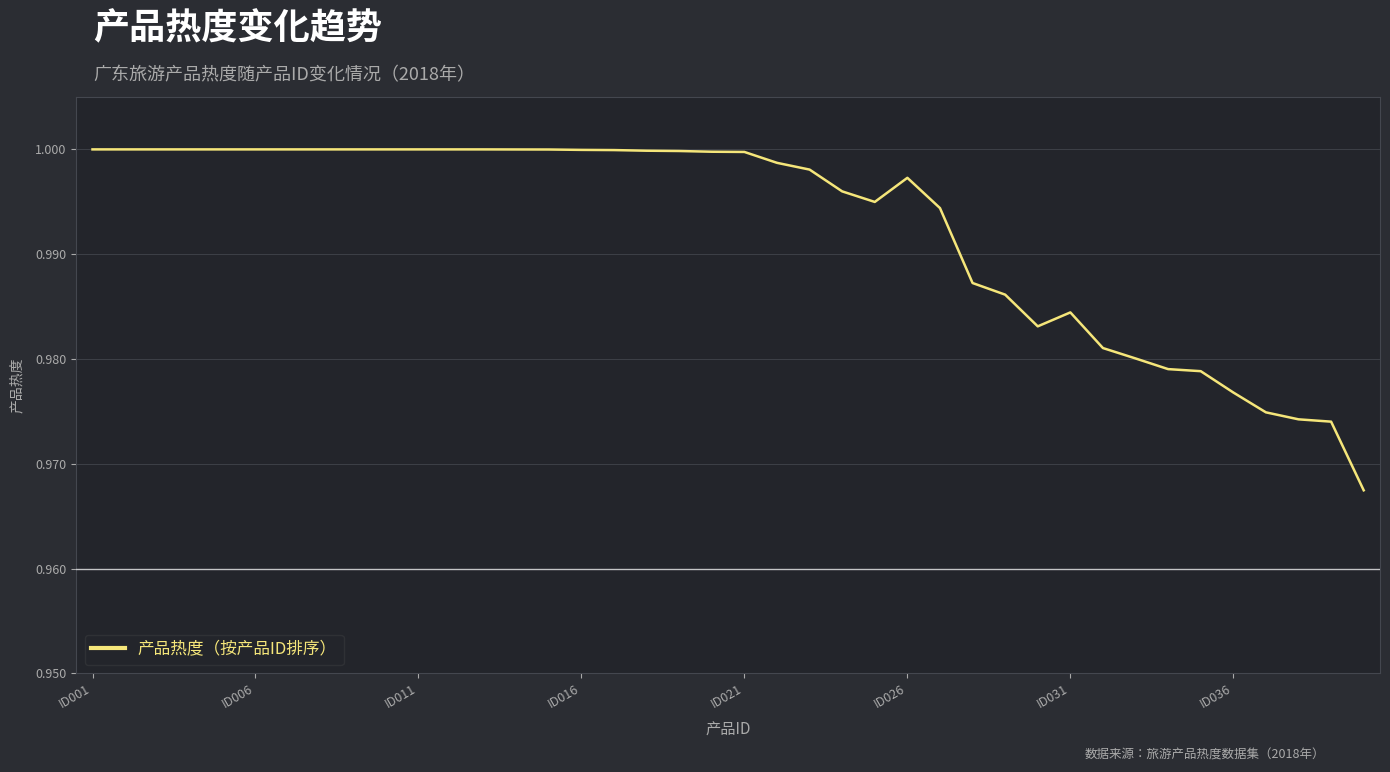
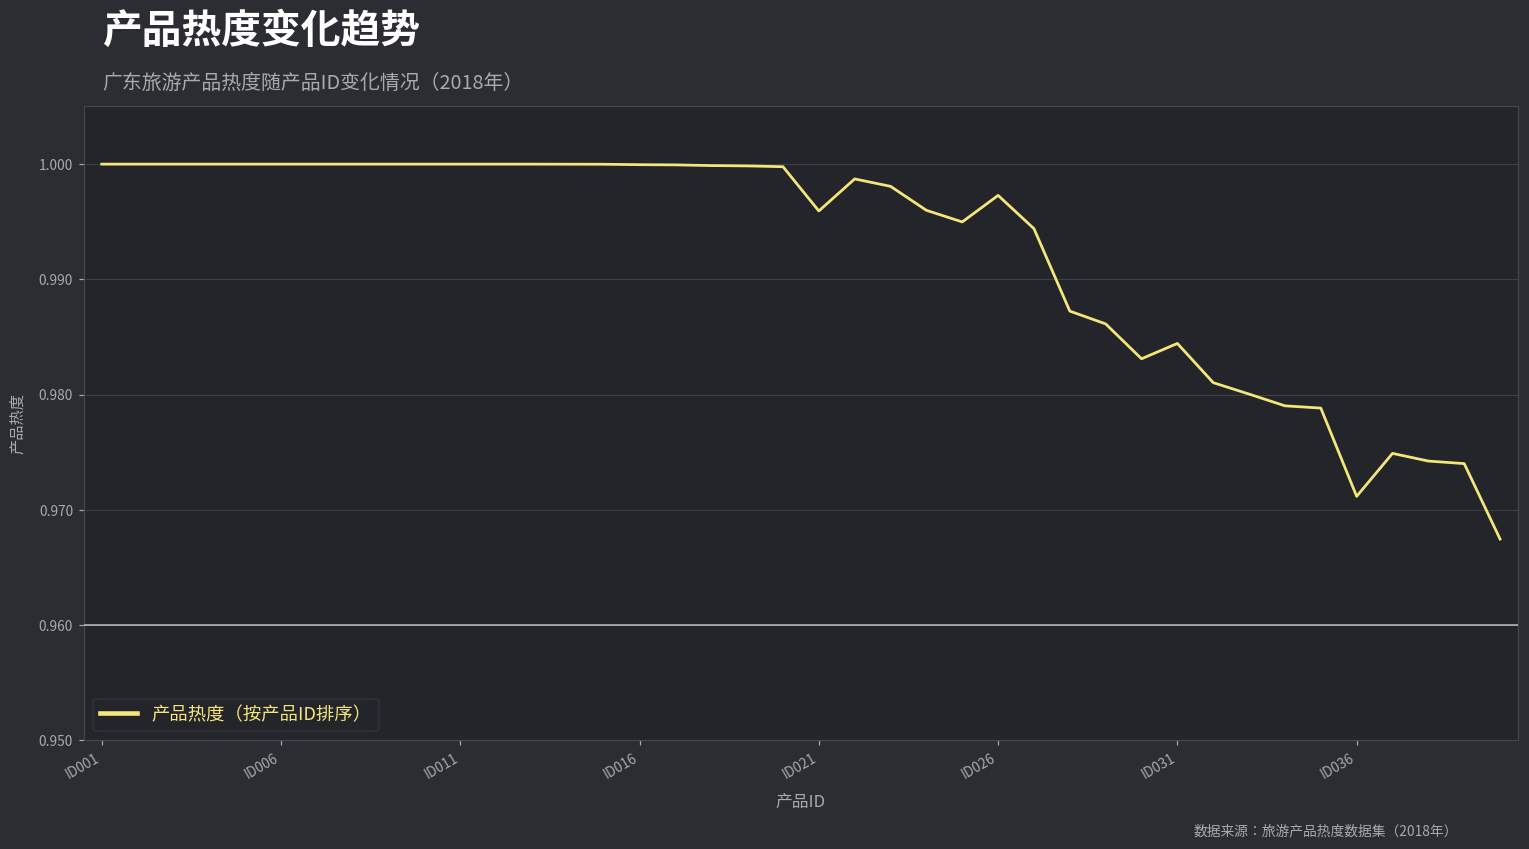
ID021: 0.9998 -> 0.9959
ID036: 0.9768 -> 0.9712
